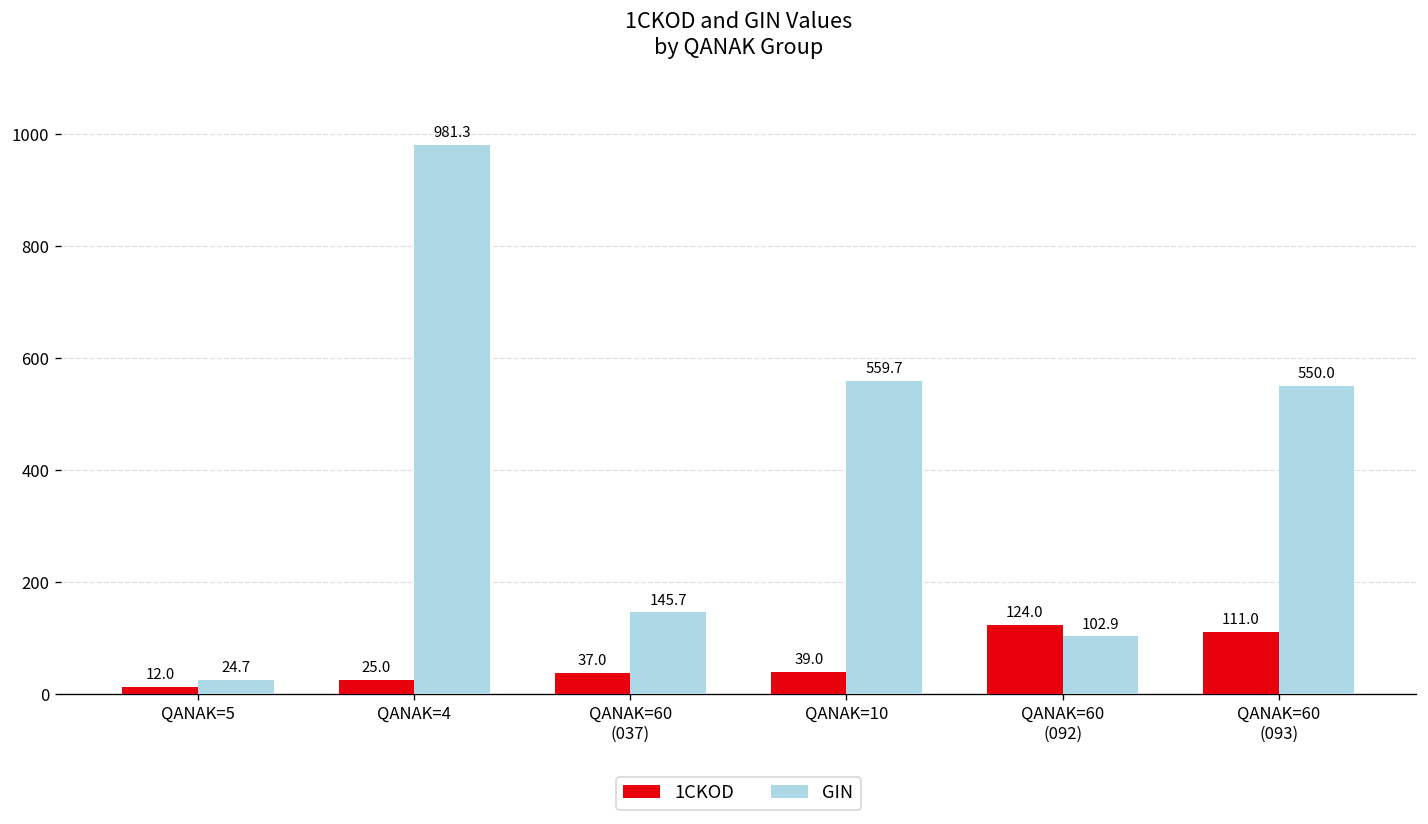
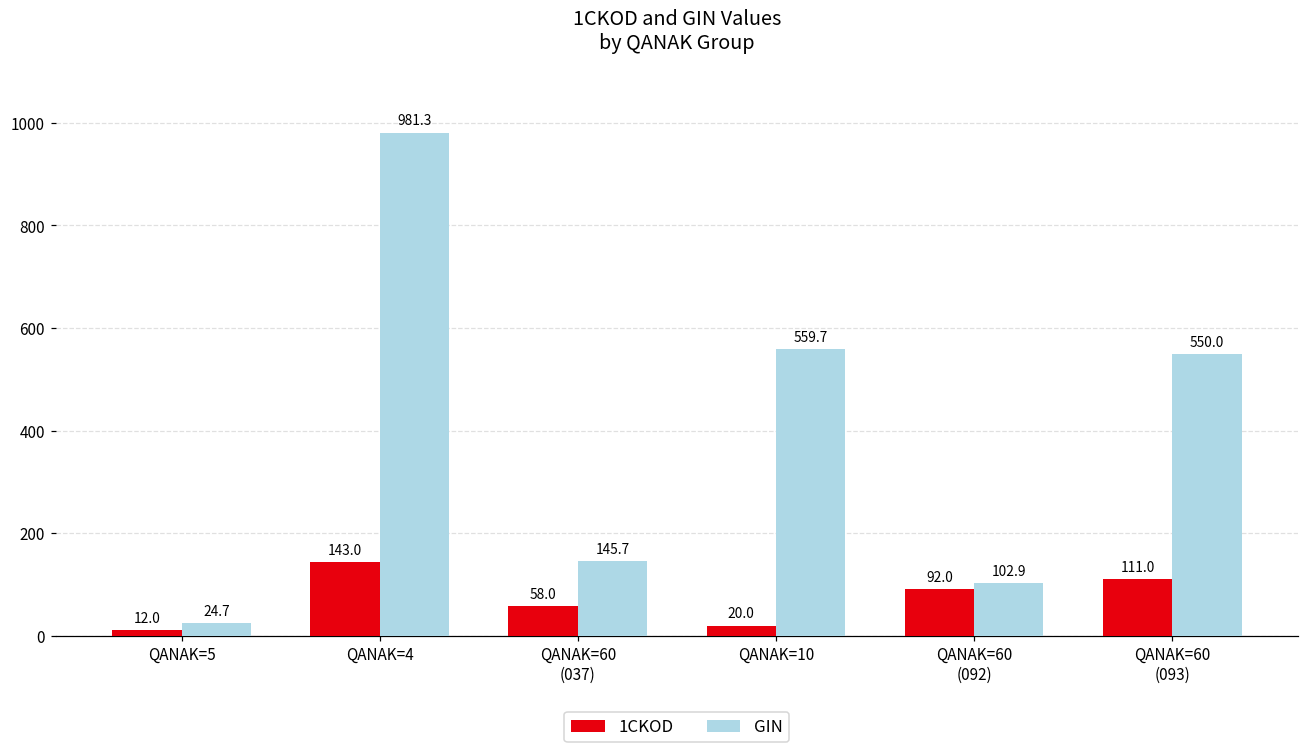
1CKOD, QANAK=4: 25.0 -> 143.0
1CKOD, QANAK=60 (037): 37.0 -> 58.0
1CKOD, QANAK=10: 39.0 -> 20.0
1CKOD, QANAK=60 (092): 124.0 -> 92.0
